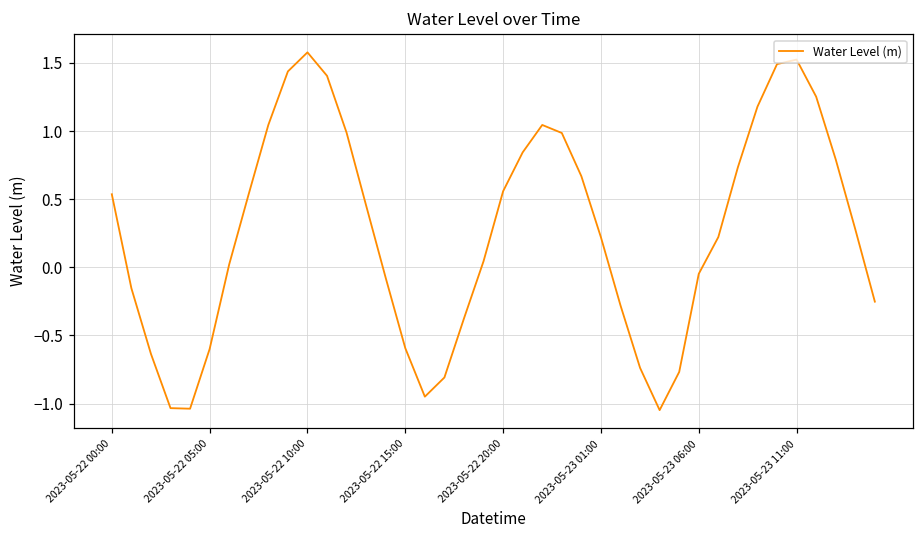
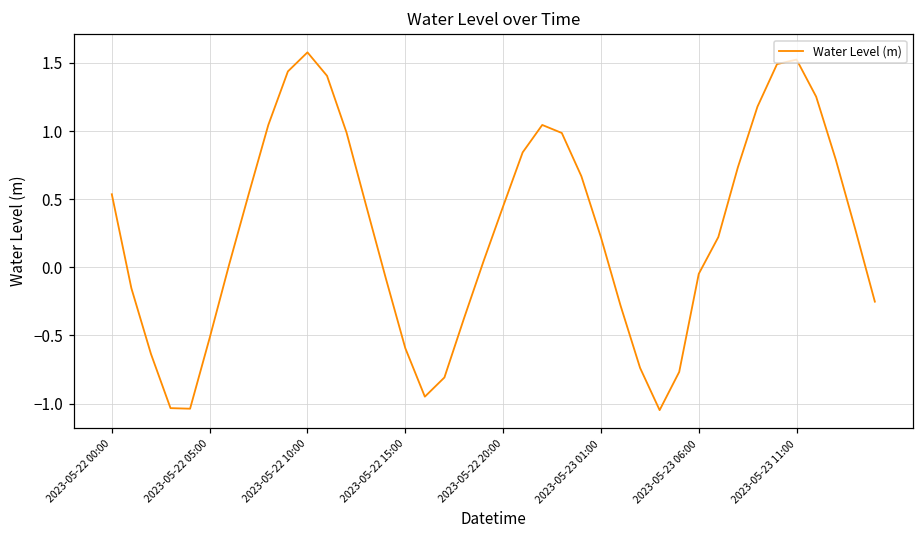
2023-05-22 05:00: -0.60 -> -0.52
2023-05-22 20:00: 0.56 -> 0.45
